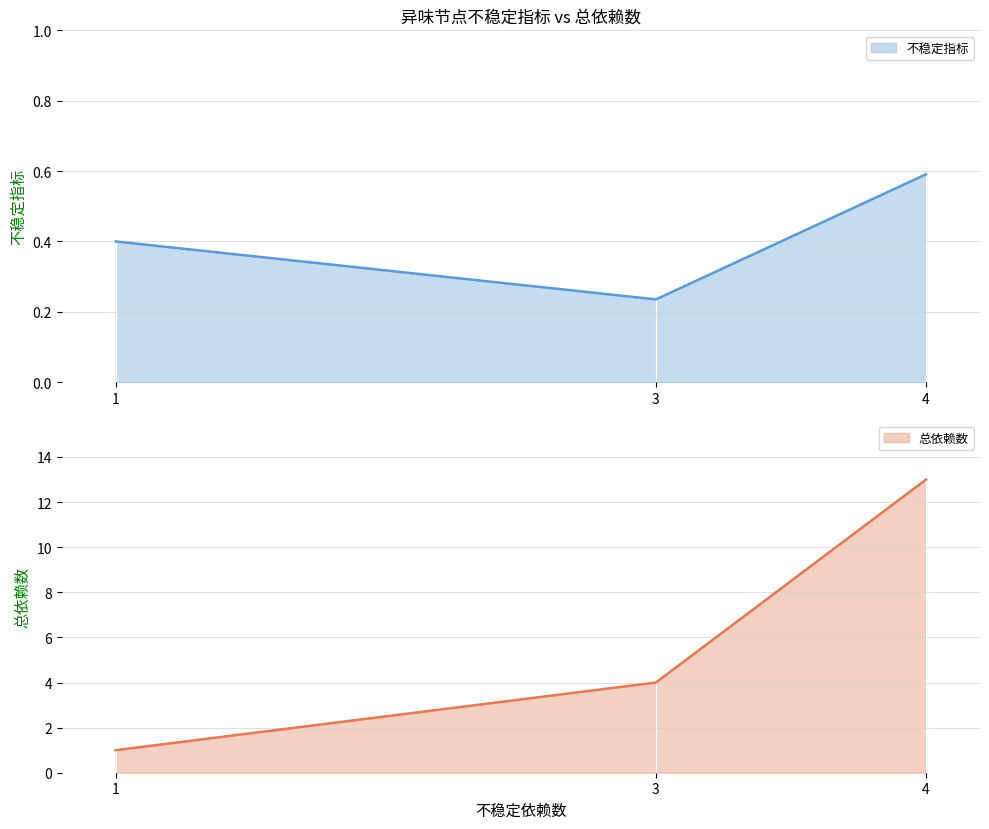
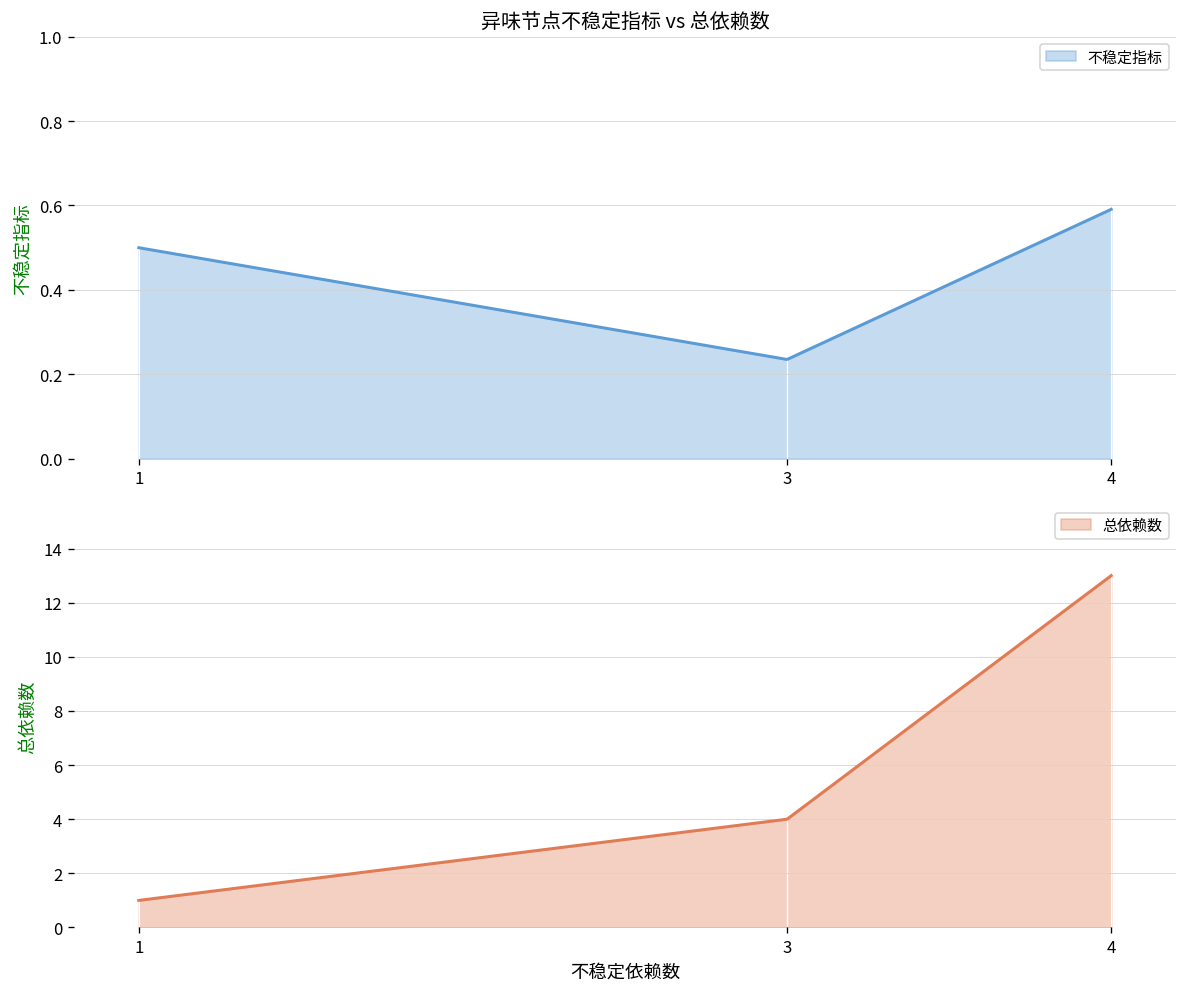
异味节点不稳定指标 vs 总依赖数, 1: 0.4 -> 0.5
